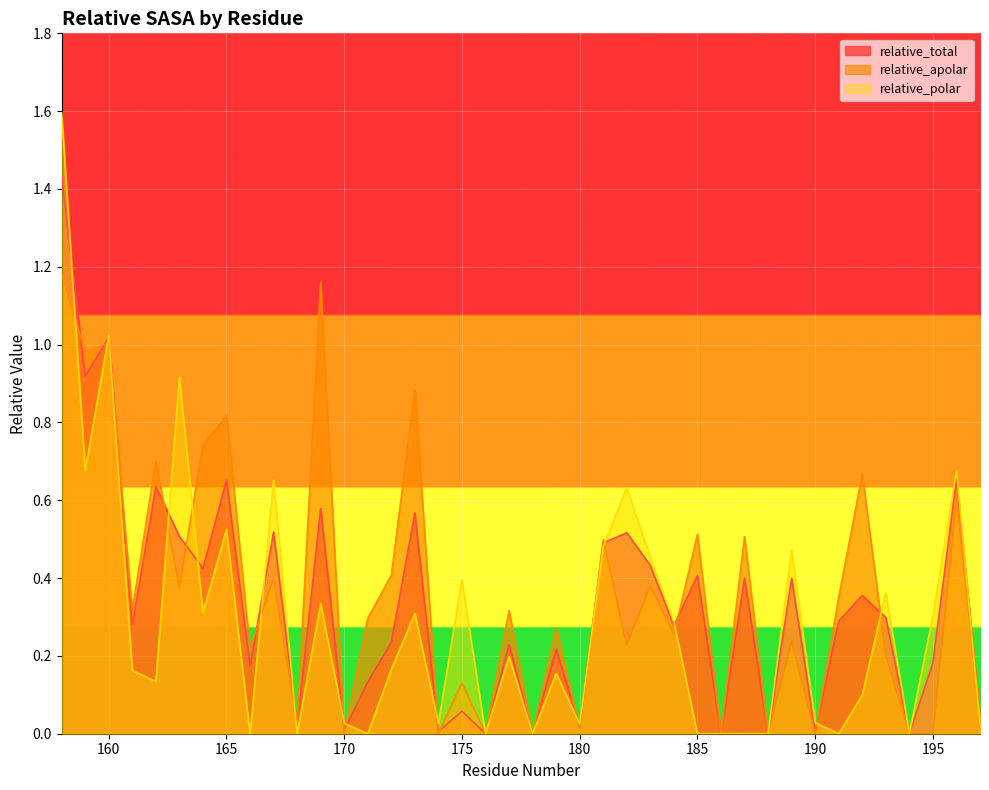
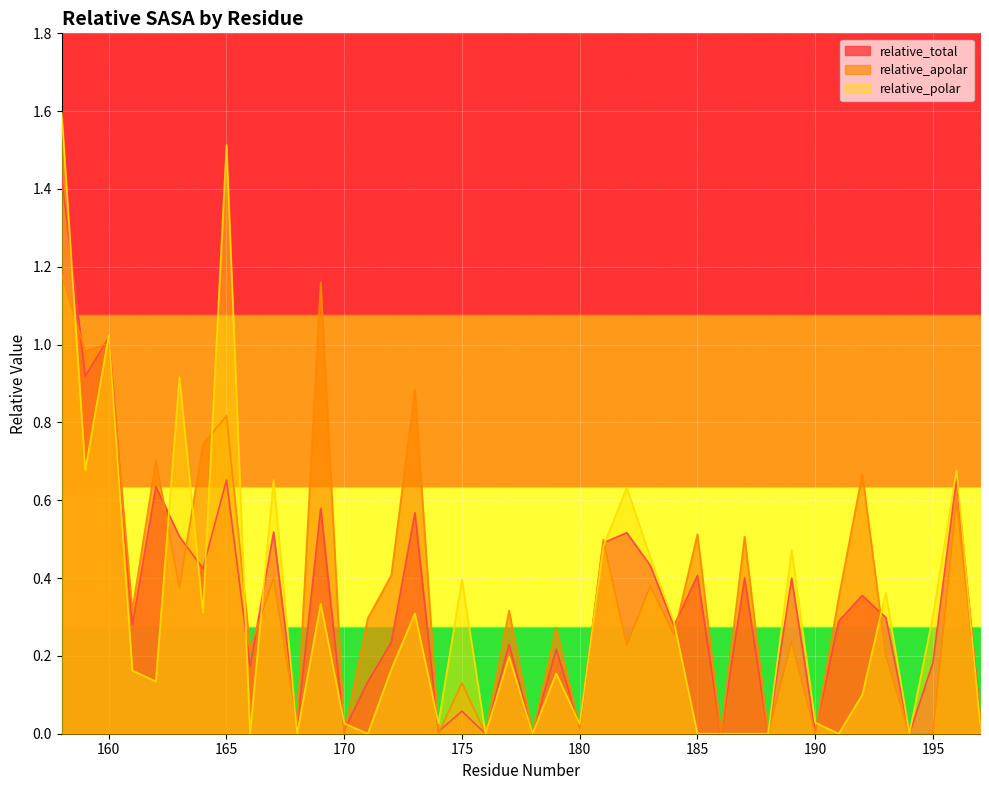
relative_polar, 165: 0.53 -> 1.51
